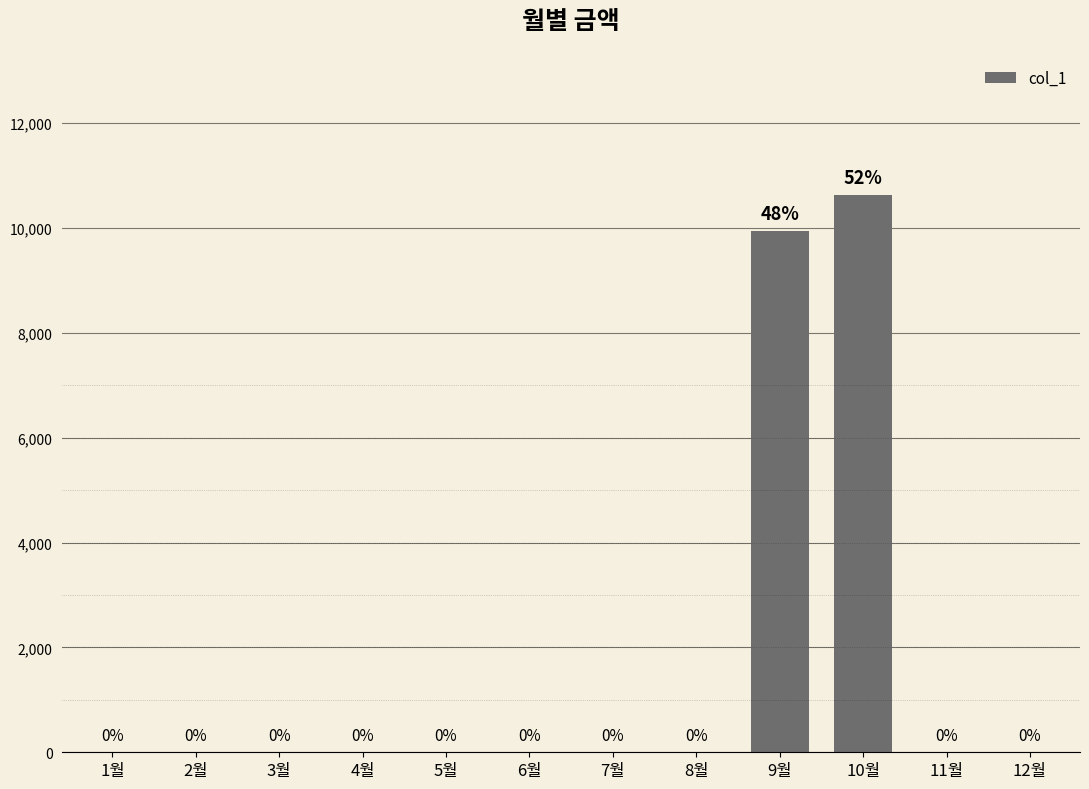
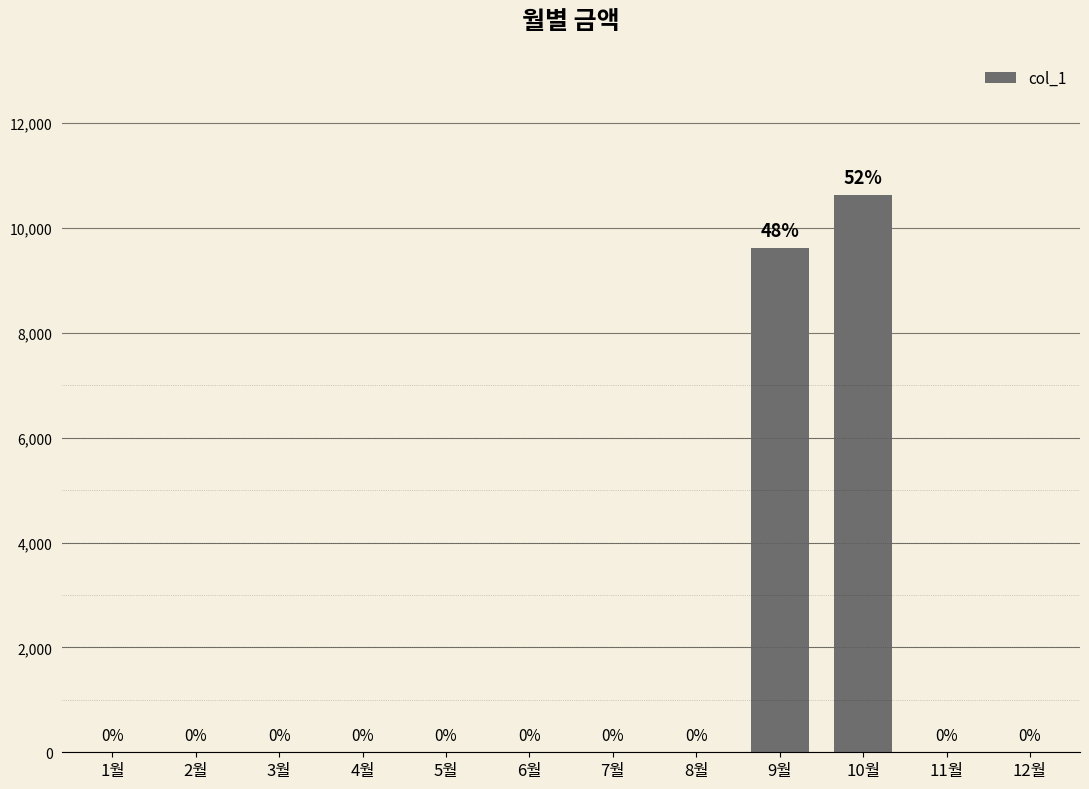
9월: 9,900 -> 9,600
